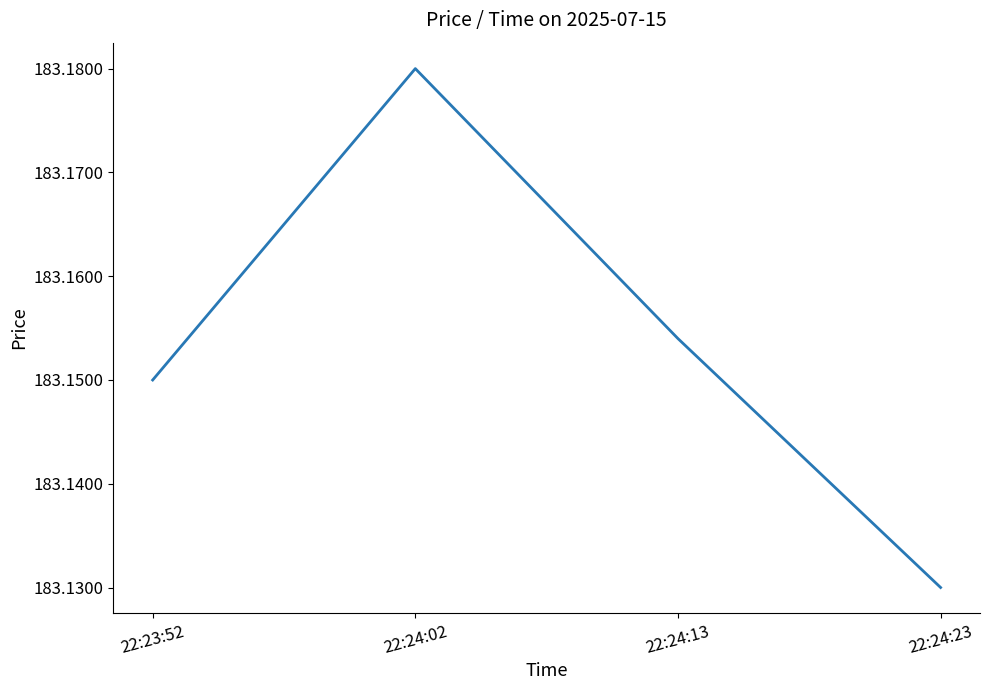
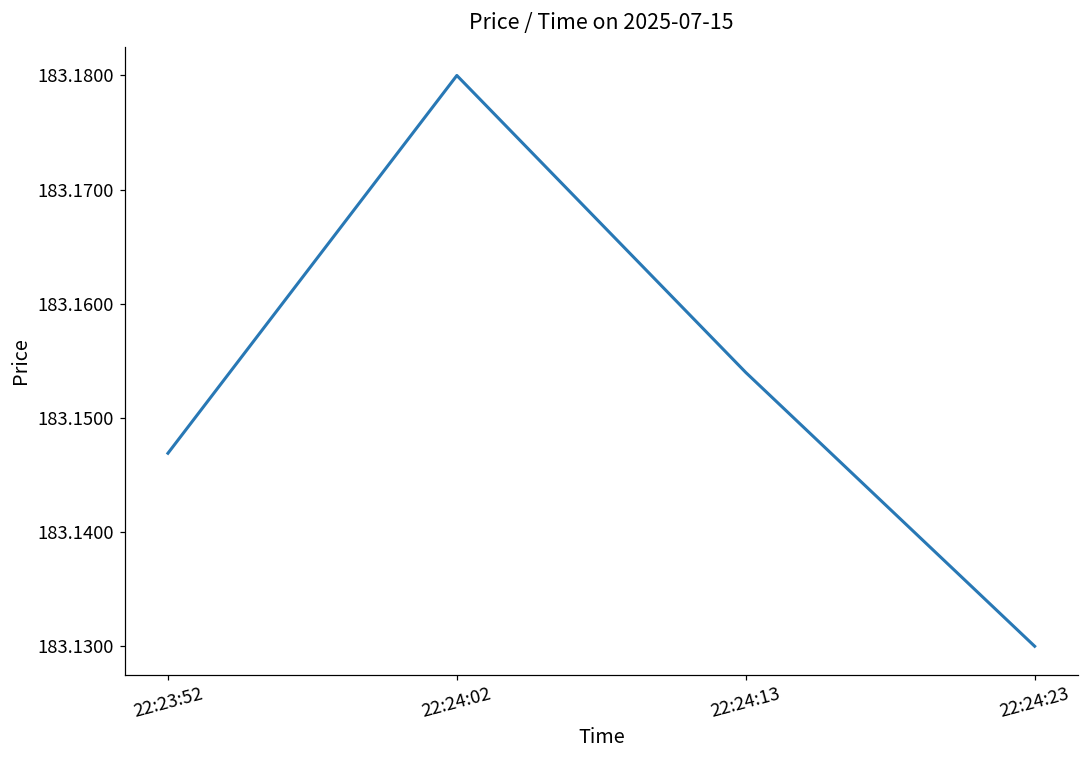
22:23:52: 183.1500 -> 183.1469
